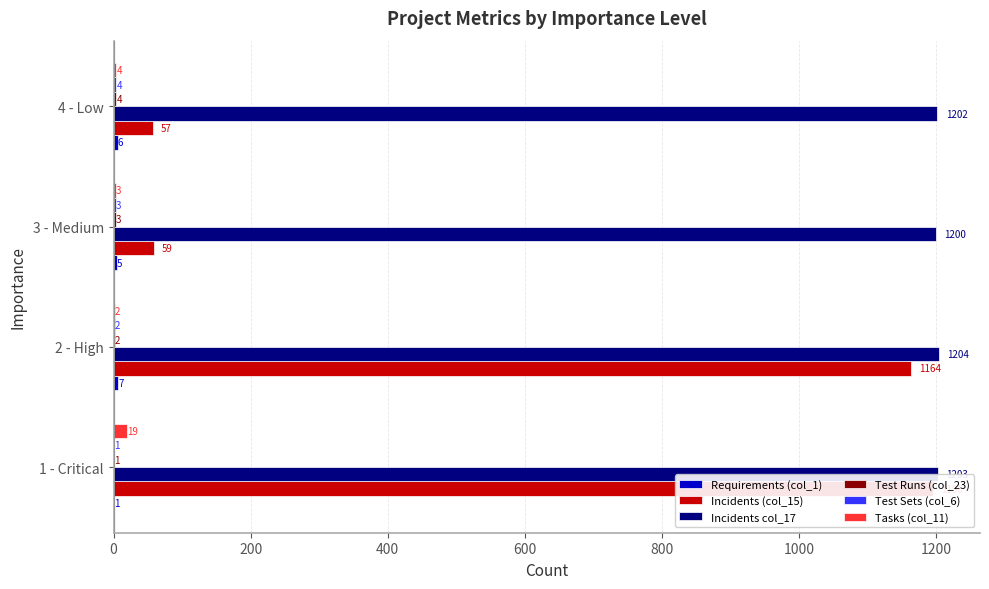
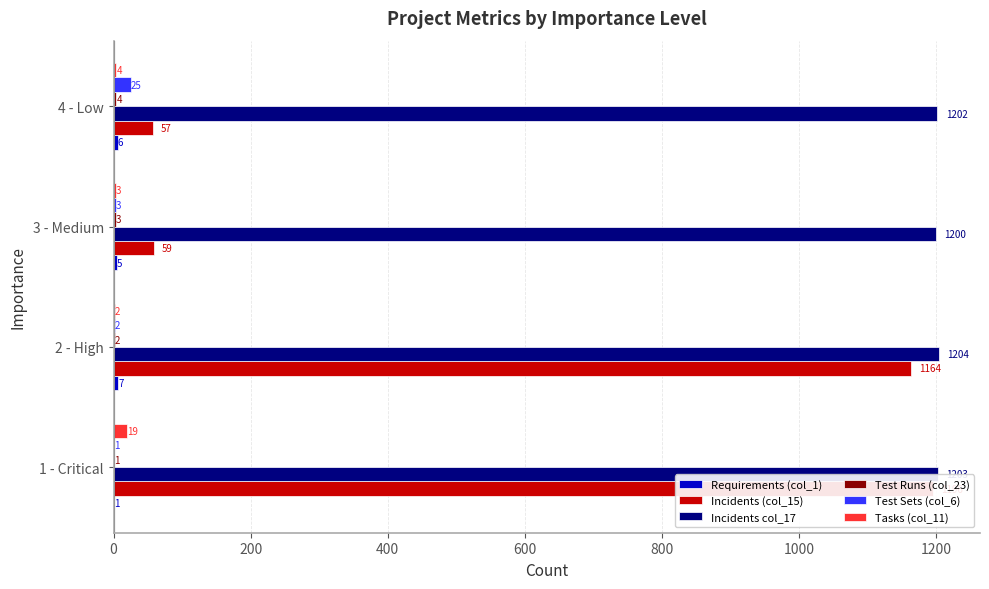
Test Sets (col_6), 4 - Low: 4 -> 25
